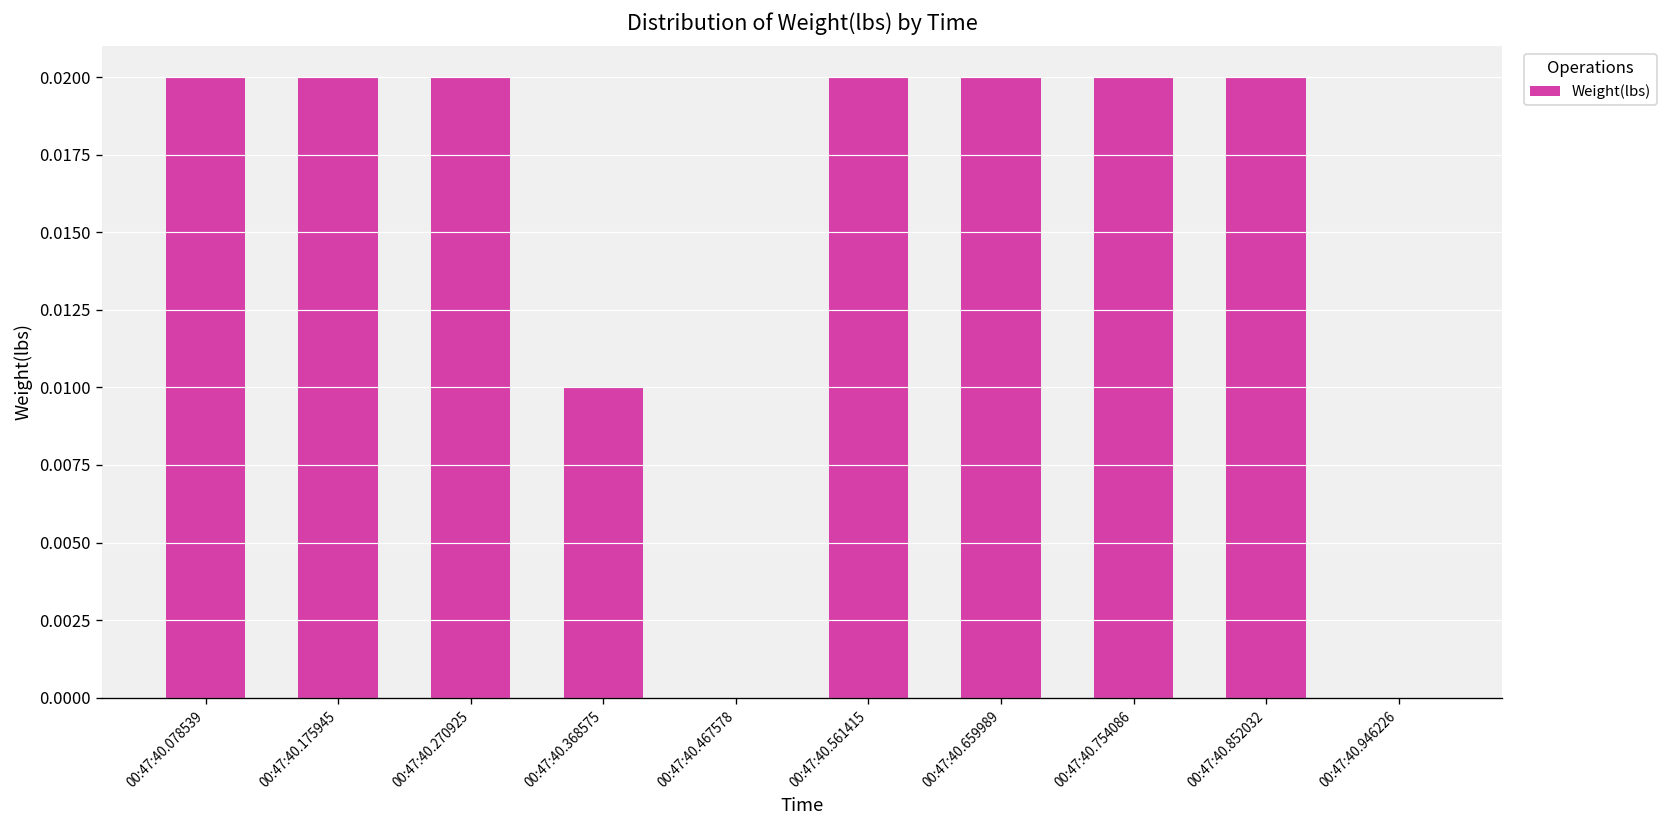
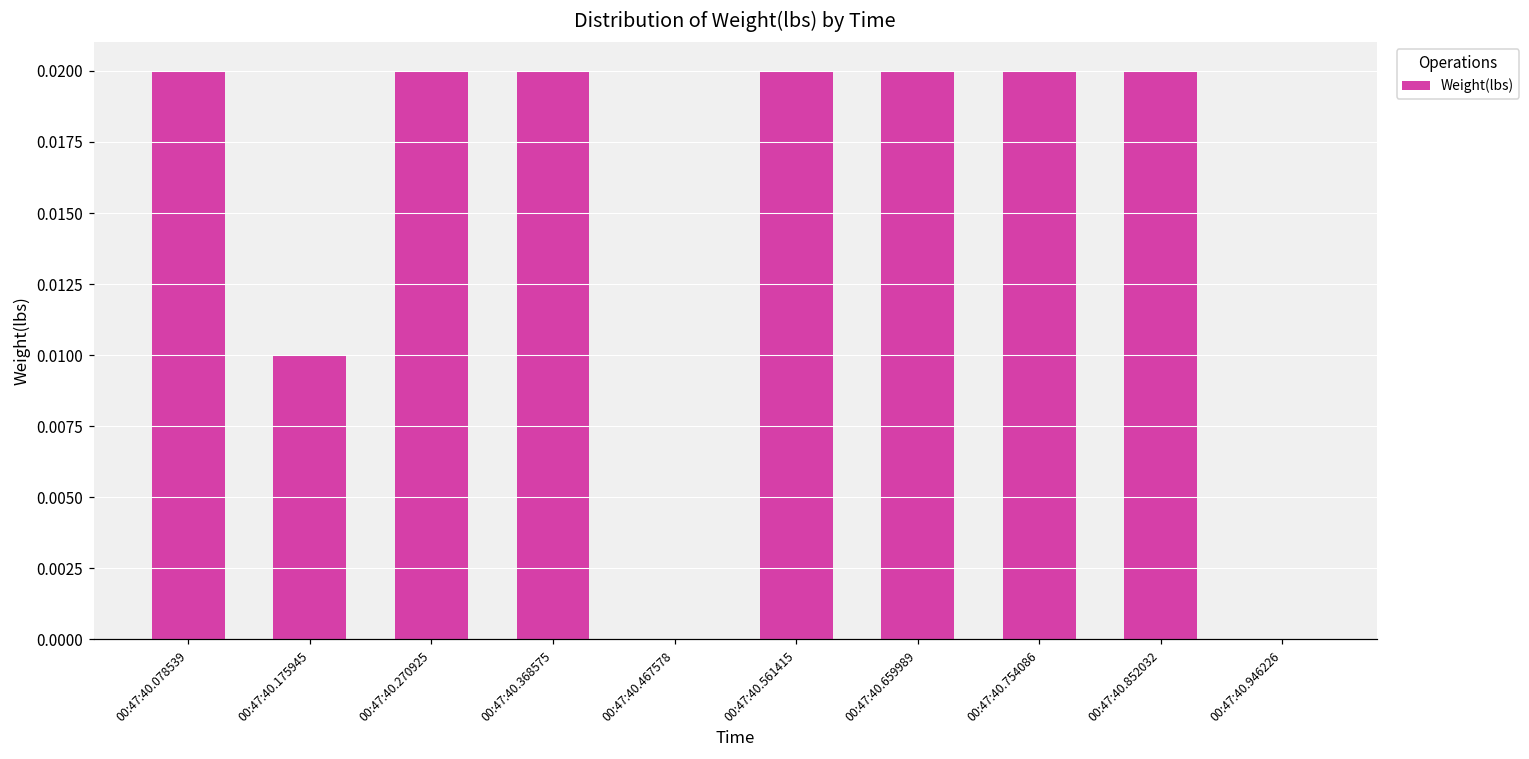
00:47:40.175945: 0.02 -> 0.01
00:47:40.368575: 0.01 -> 0.02
